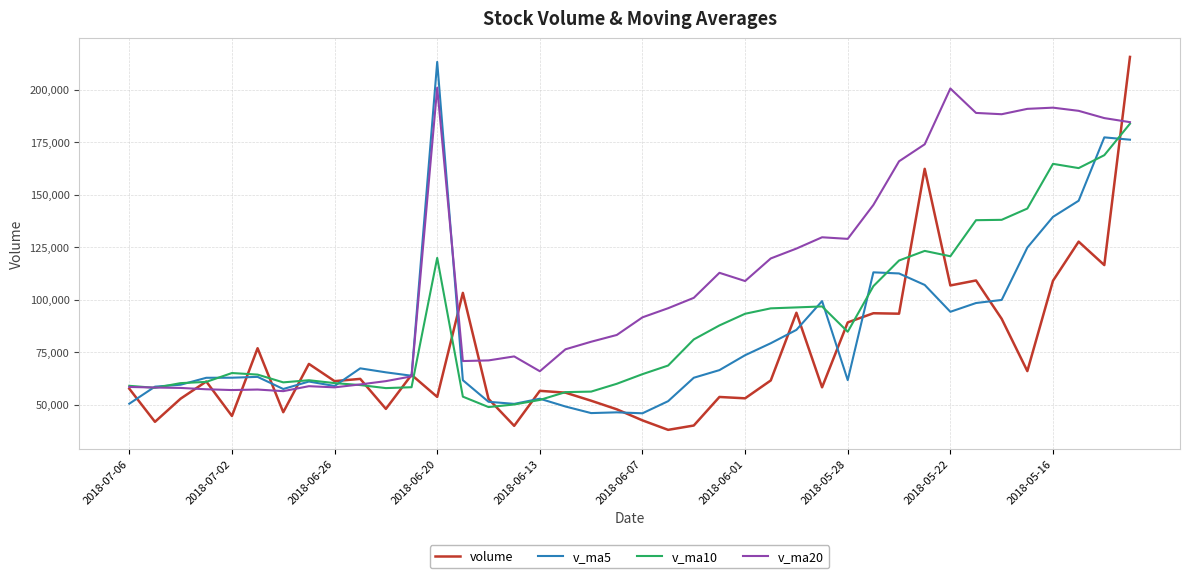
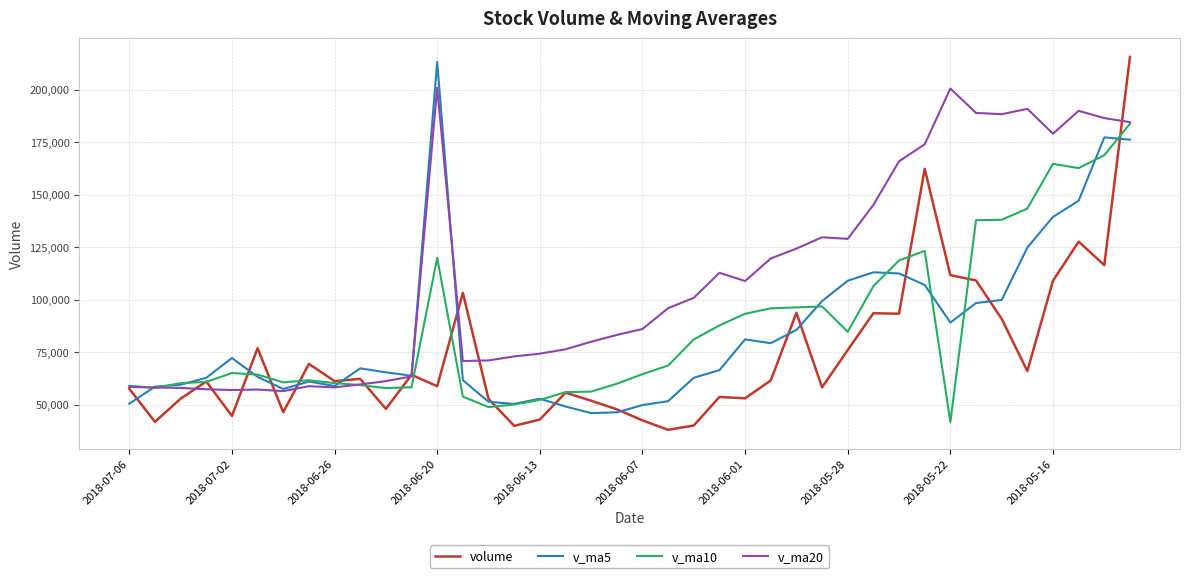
v_ma5, 2018-07-02: 63,000 -> 72,000
volume, 2018-06-20: 54,000 -> 59,000
volume, 2018-06-13: 57,000 -> 43,000
v_ma20, 2018-06-13: 66,000 -> 74,000
v_ma5, 2018-06-07: 46,000 -> 50,000
v_ma20, 2018-06-07: 92,000 -> 86,000
v_ma5, 2018-06-01: 74,000 -> 81,000
volume, 2018-05-28: 89,000 -> 76,000
v_ma5, 2018-05-28: 62,000 -> 109,000
volume, 2018-05-22: 107,000 -> 112,000
v_ma5, 2018-05-22: 94,000 -> 89,000
v_ma10, 2018-05-22: 121,000 -> 42,000
v_ma20, 2018-05-16: 191,000 -> 179,000
